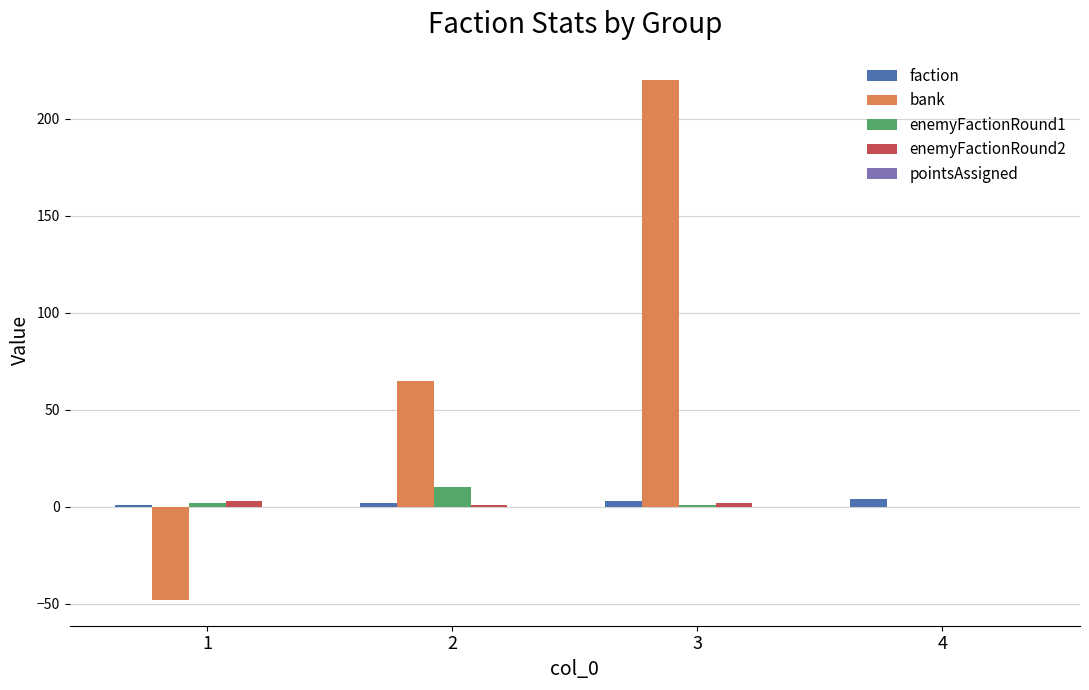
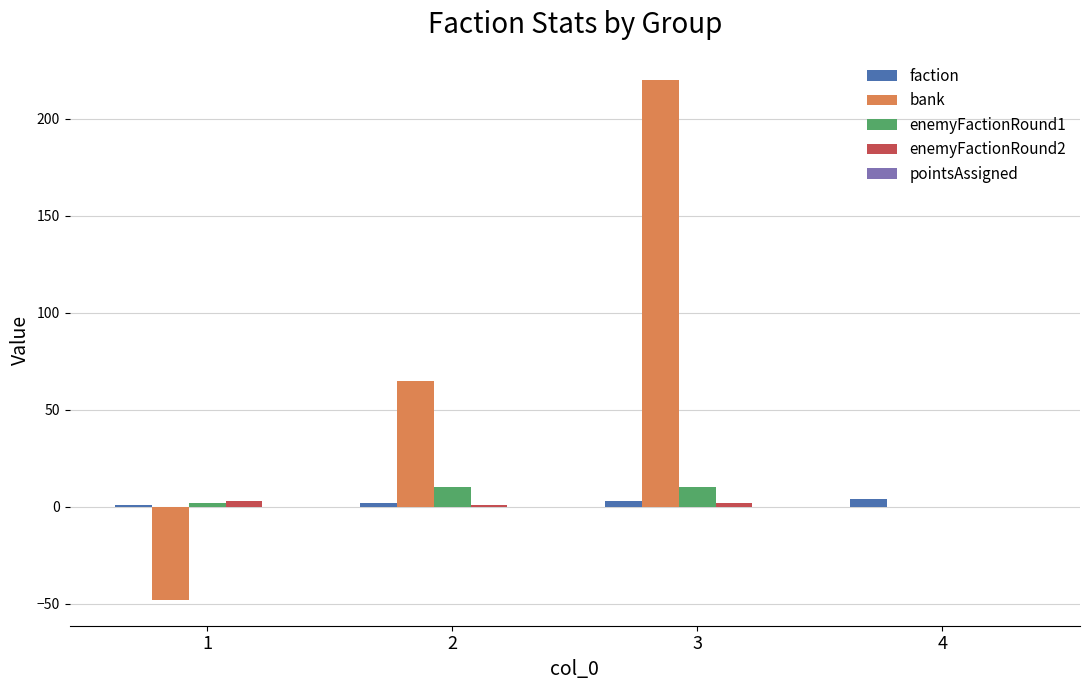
enemyFactionRound1, 3: 1 -> 10
